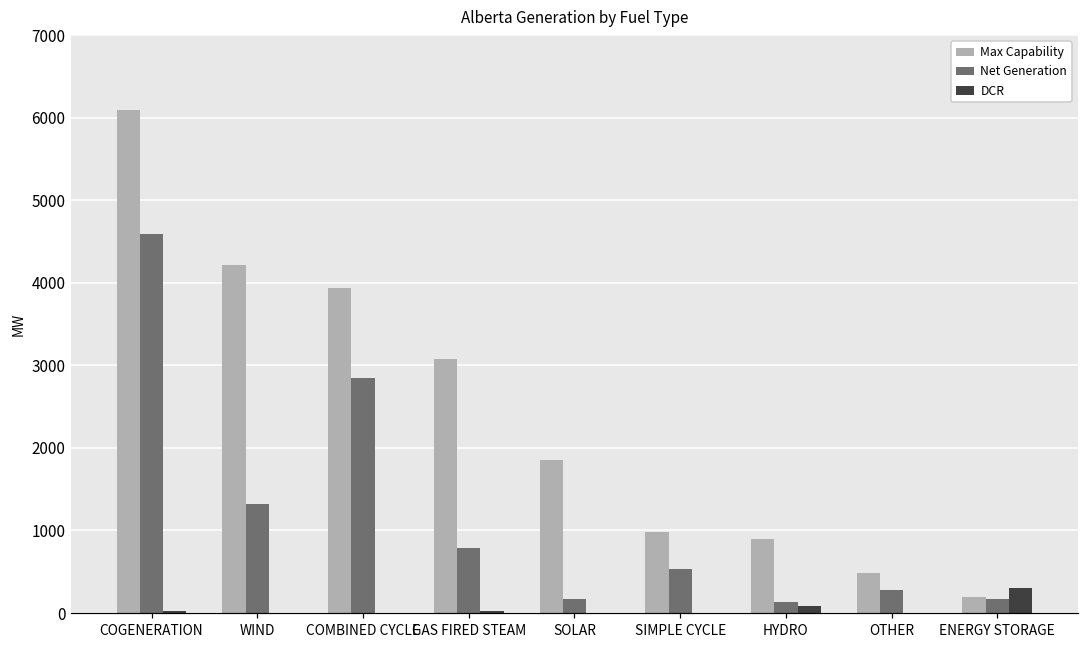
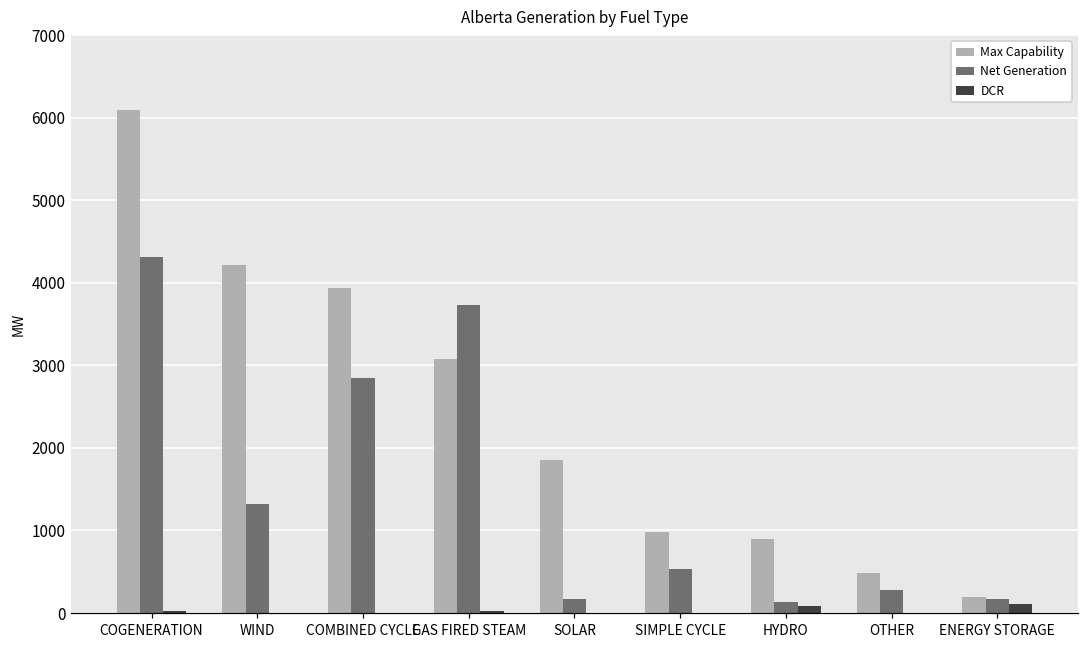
Net Generation, COGENERATION: 4600 -> 4300
Net Generation, GAS FIRED STEAM: 800 -> 3700
DCR, ENERGY STORAGE: 300 -> 100
